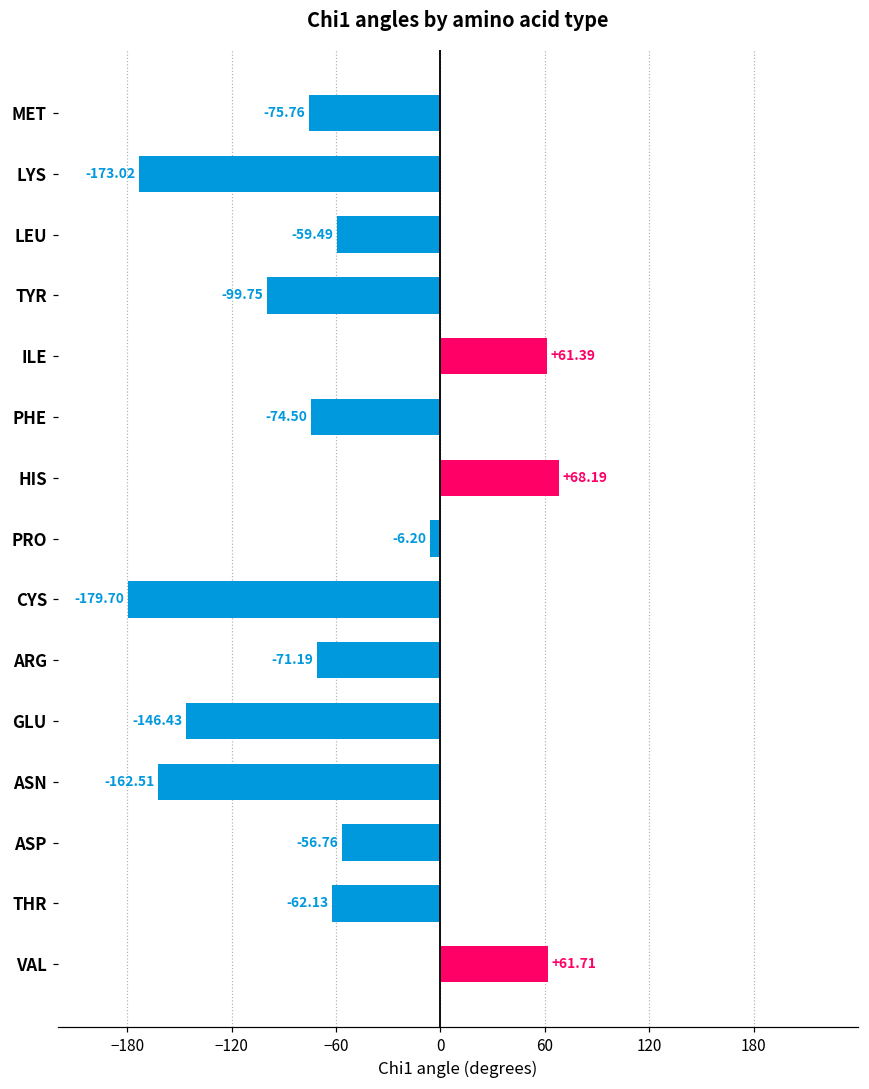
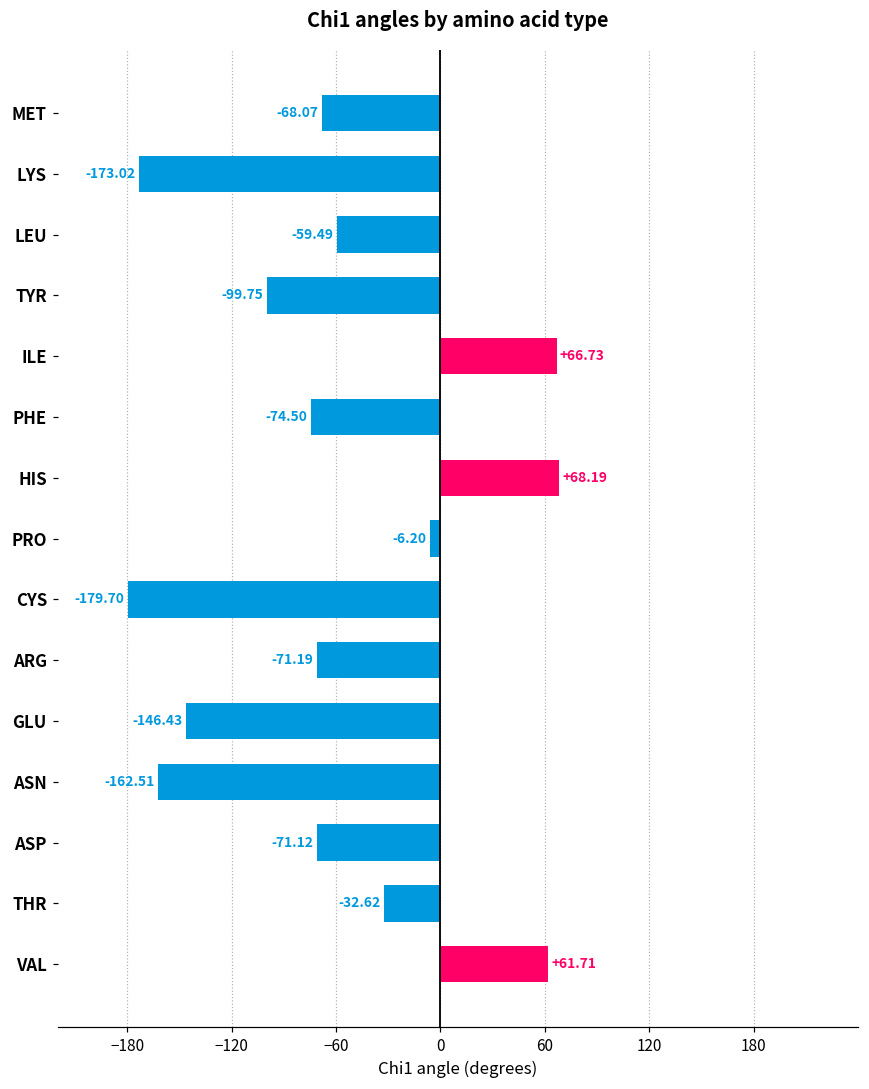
MET: -75.76 -> -68.07
ILE: +61.39 -> +66.73
ASP: -56.76 -> -71.12
THR: -62.13 -> -32.62
